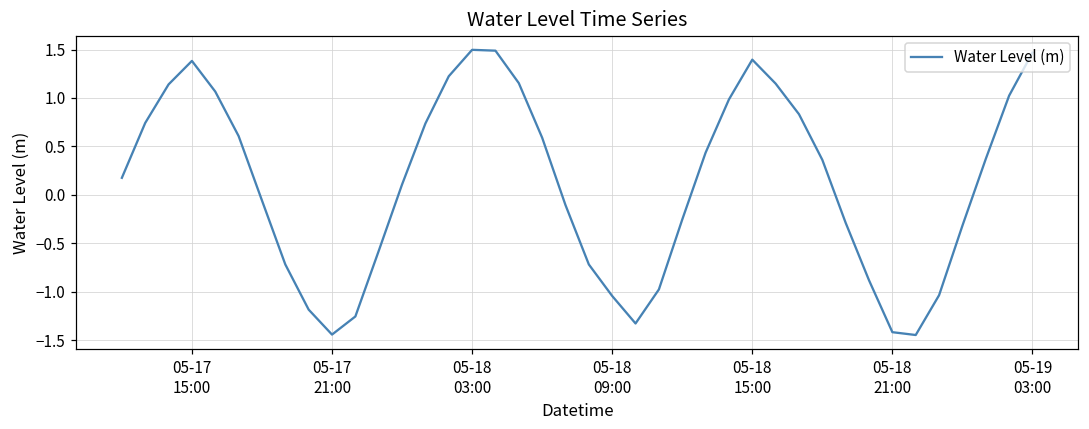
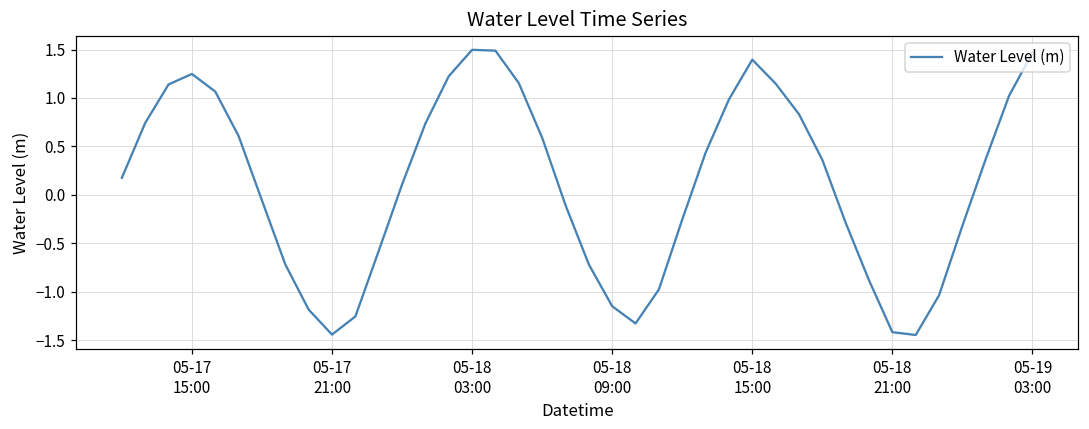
05-17 15:00: 1.4 -> 1.2
05-18 09:00: -1.0 -> -1.2
